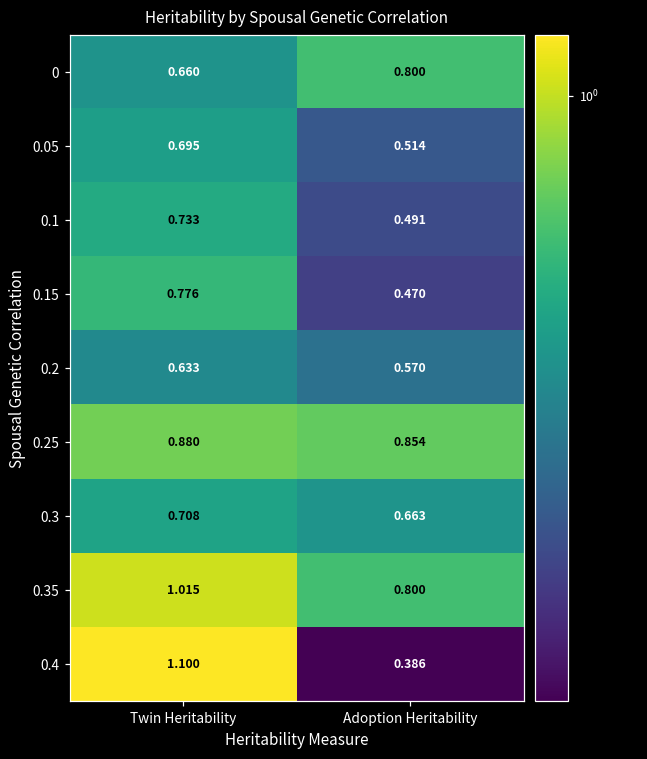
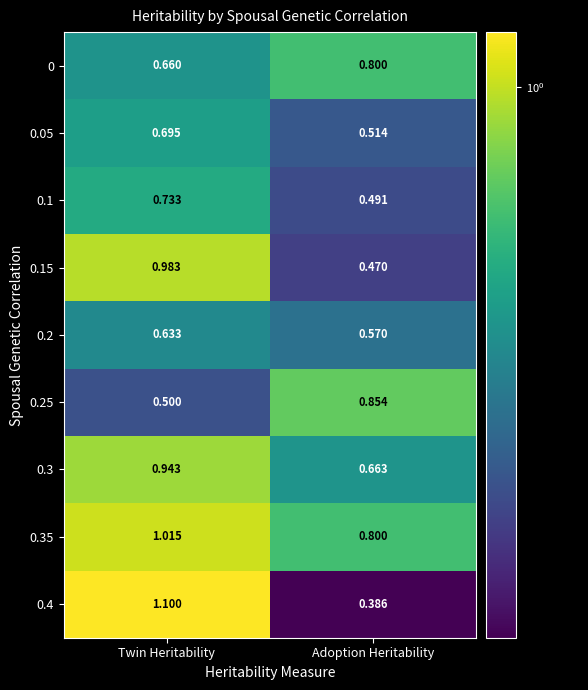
0.15, Twin Heritability: 0.776 -> 0.983
0.25, Twin Heritability: 0.880 -> 0.500
0.3, Twin Heritability: 0.708 -> 0.943
